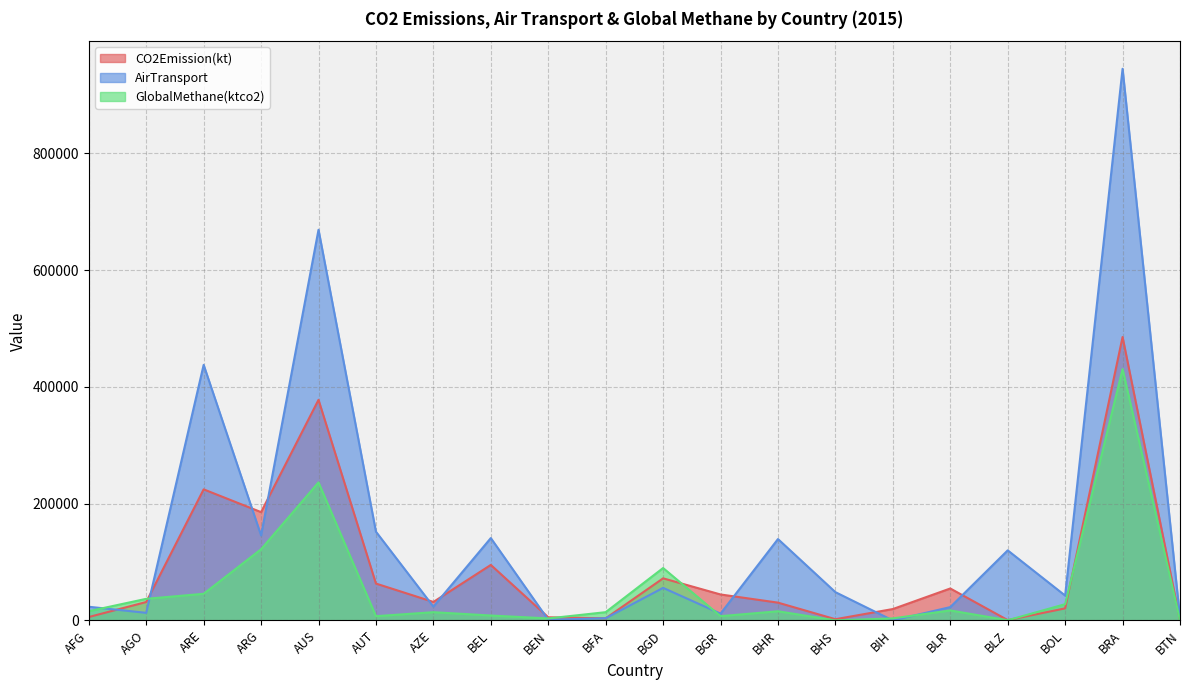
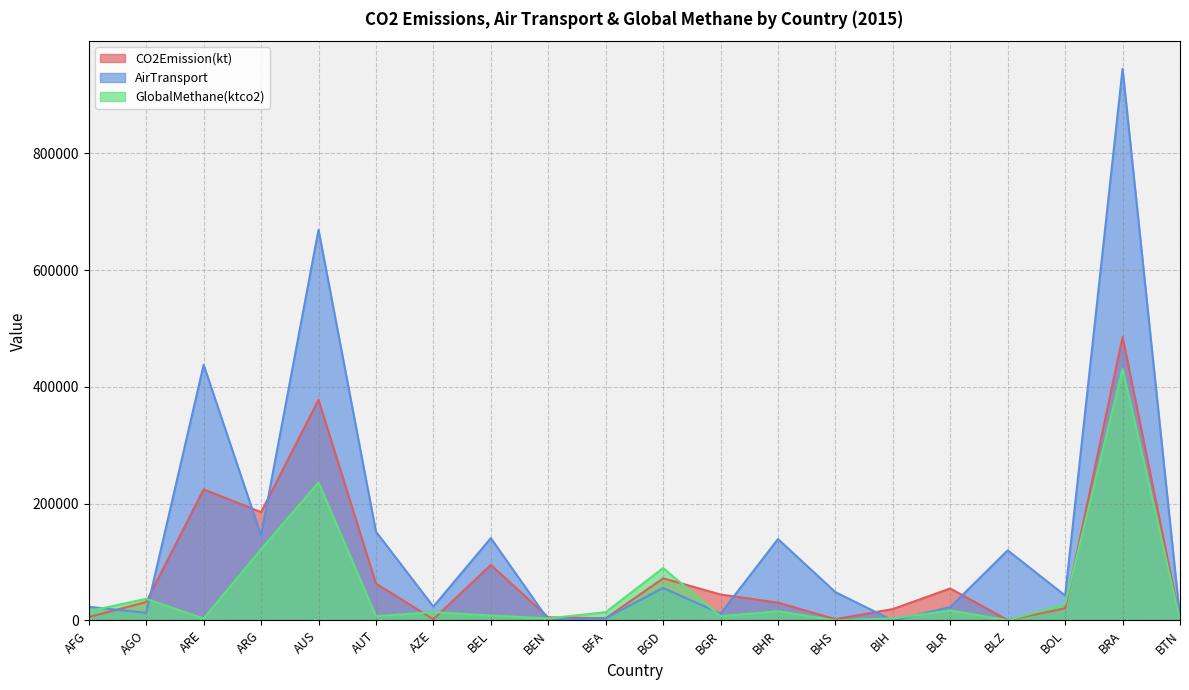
GlobalMethane(ktco2), ARE: 50000 -> 0
CO2Emission(kt), AZE: 30000 -> 0
